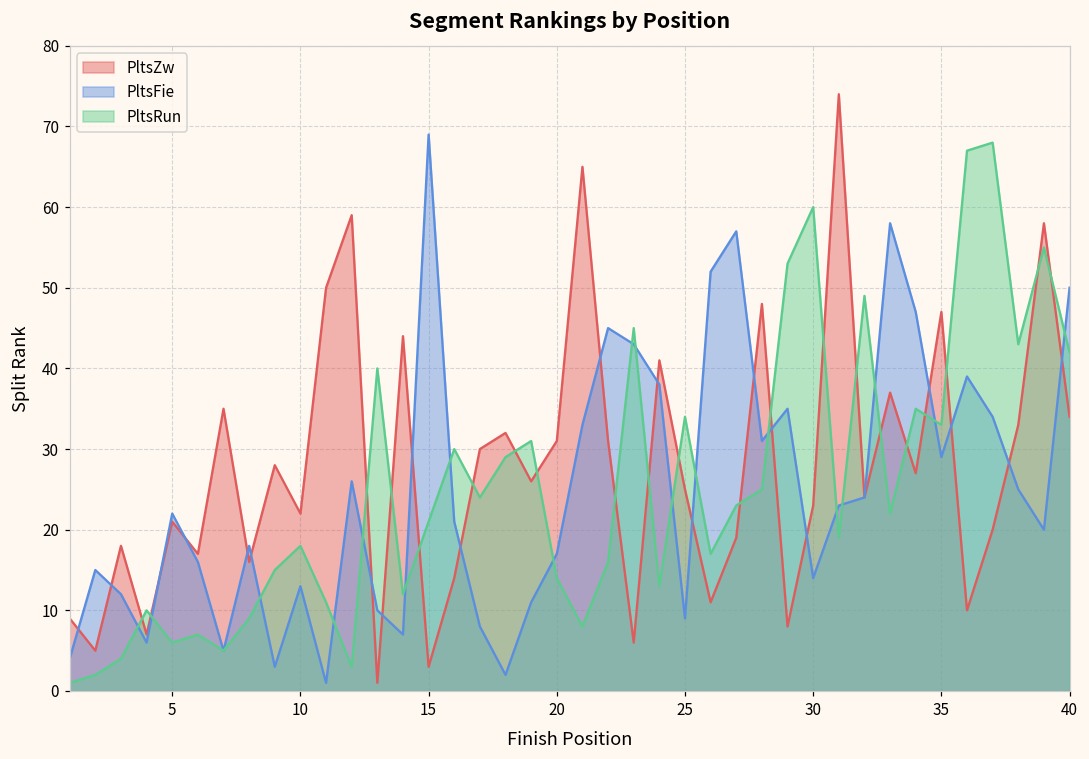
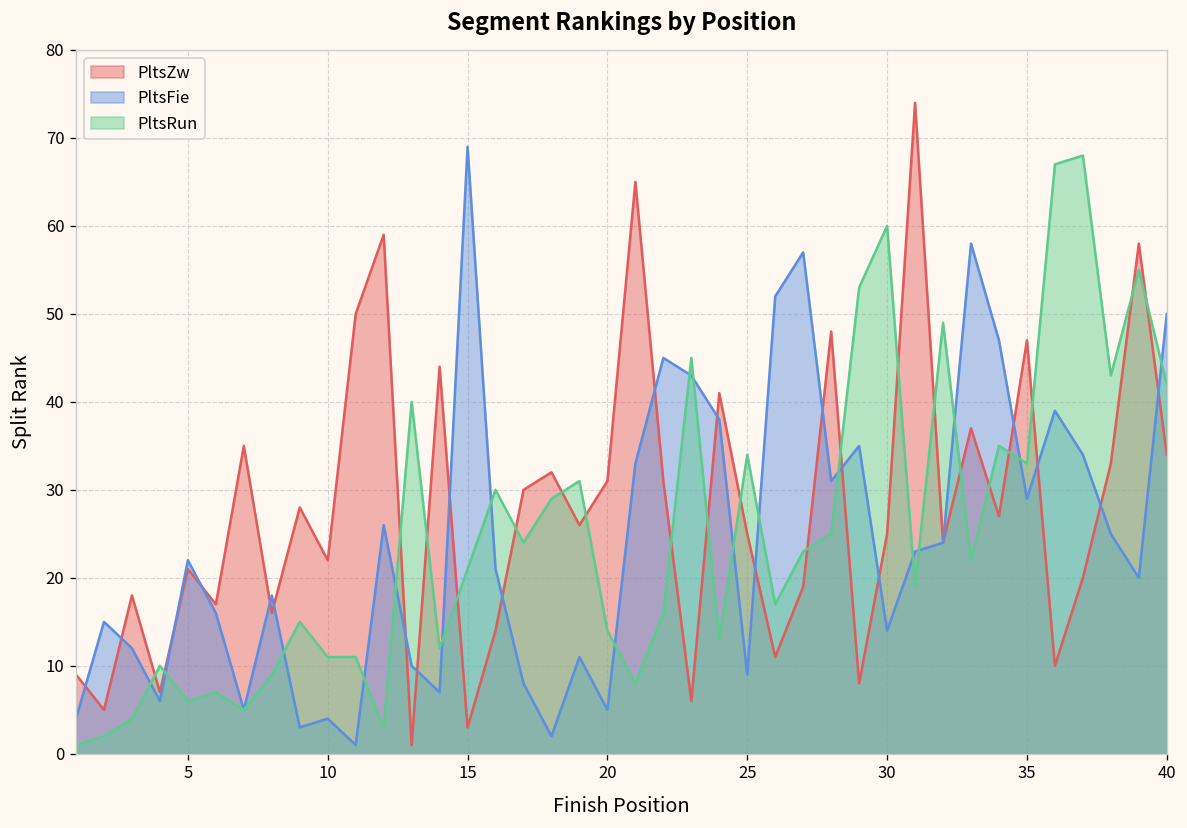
PltsFie, 10: 13 -> 4
PltsRun, 10: 18 -> 11
PltsFie, 20: 17 -> 5
PltsZw, 30: 23 -> 25
